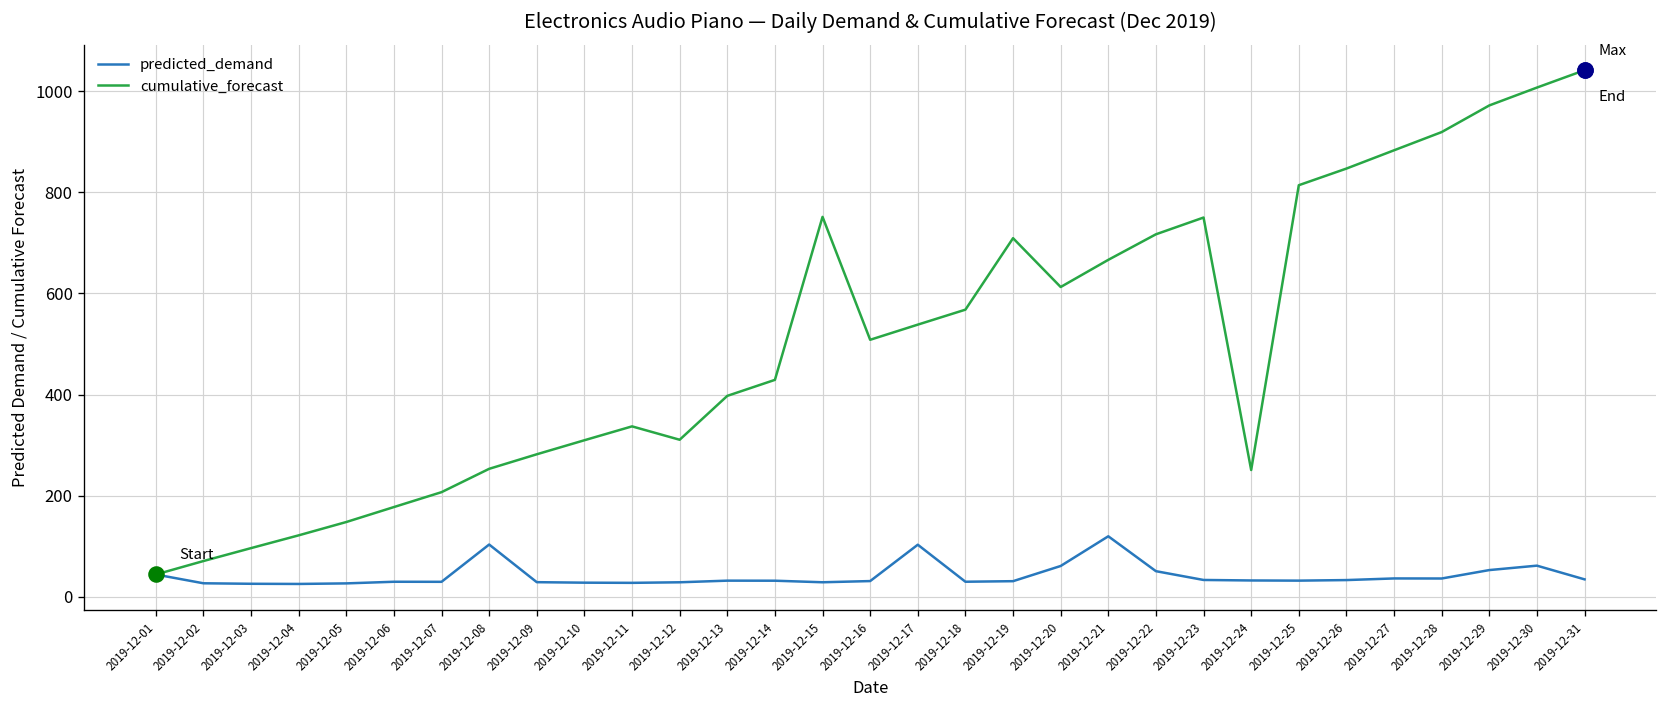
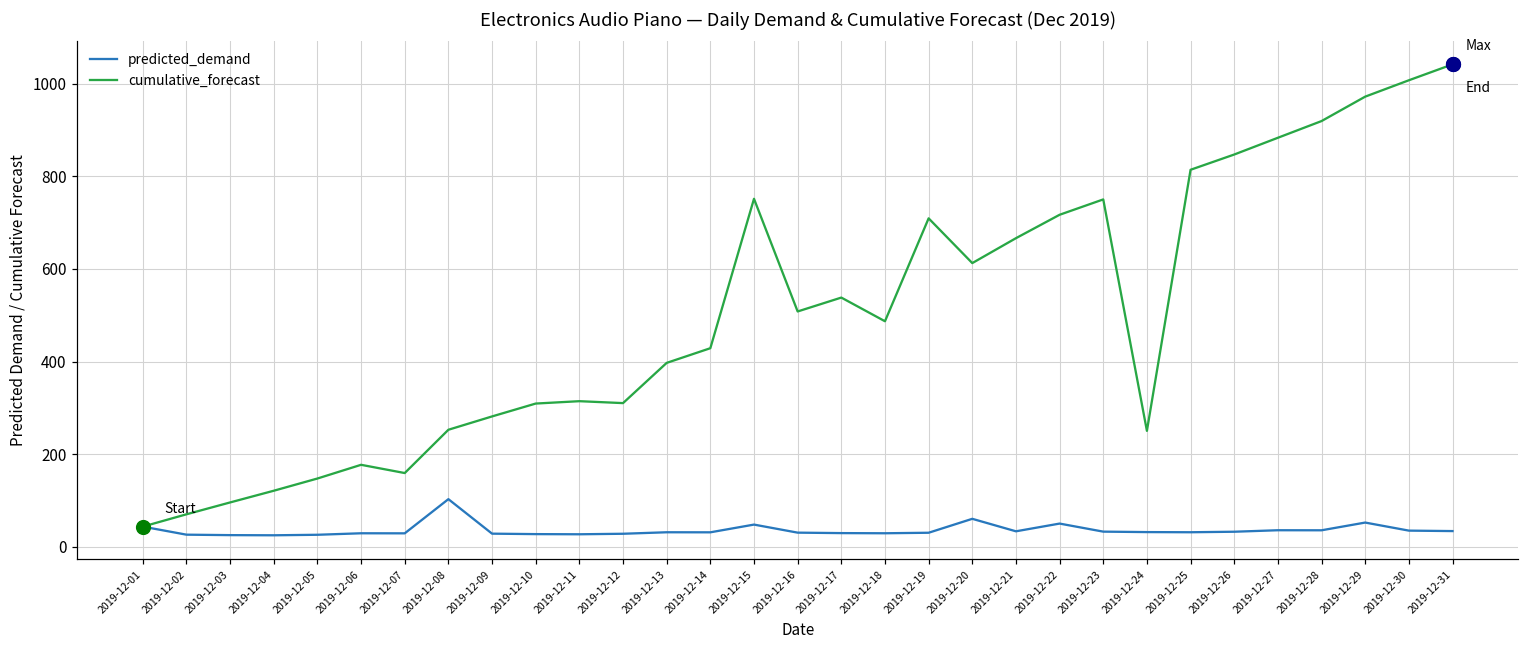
cumulative_forecast, 2019-12-07: 210 -> 160
cumulative_forecast, 2019-12-11: 340 -> 310
predicted_demand, 2019-12-15: 30 -> 50
predicted_demand, 2019-12-17: 100 -> 30
cumulative_forecast, 2019-12-18: 570 -> 490
predicted_demand, 2019-12-21: 120 -> 30
predicted_demand, 2019-12-30: 60 -> 40
